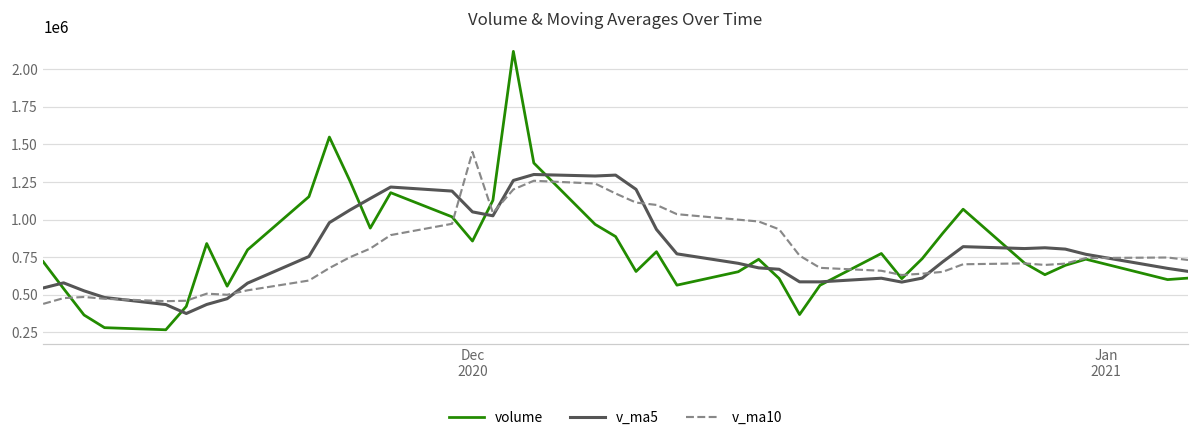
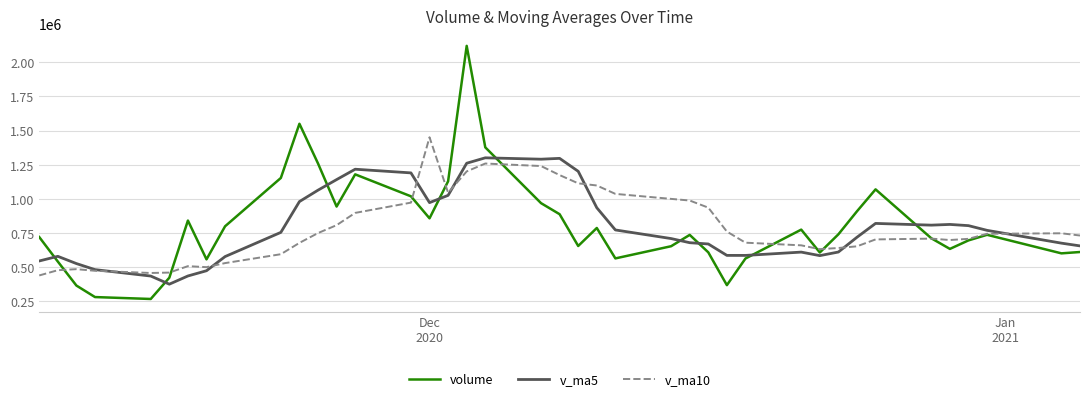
v_ma5, Dec 2020: 1050000 -> 970000
